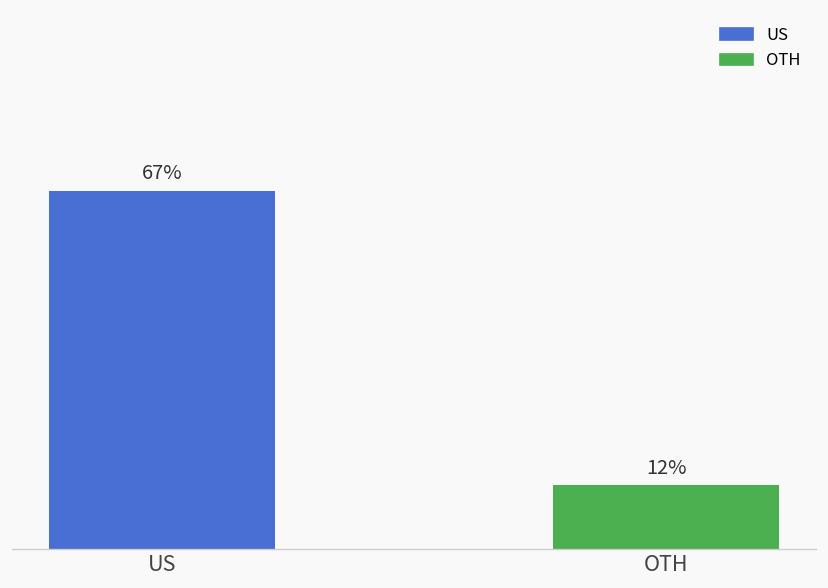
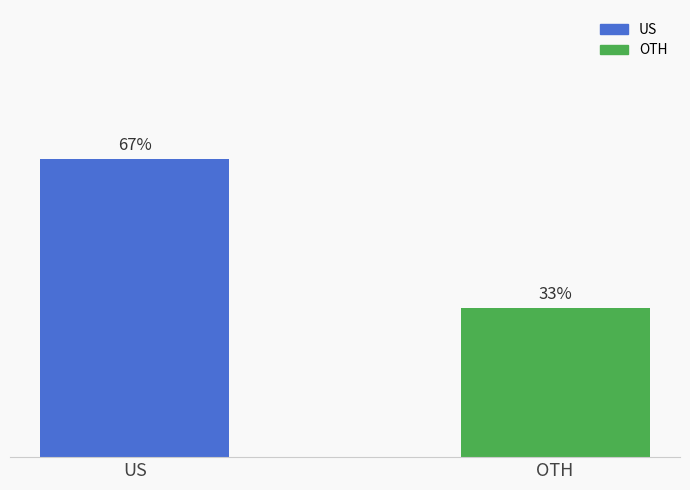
OTH: 12% -> 33%
